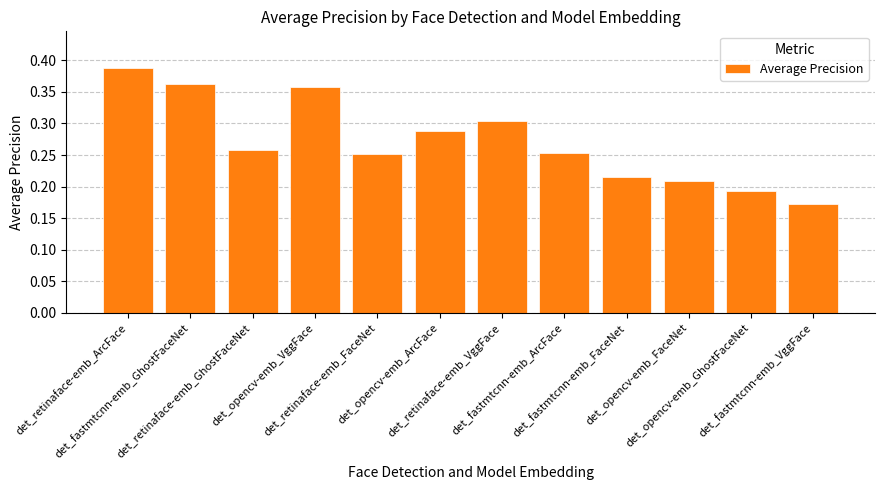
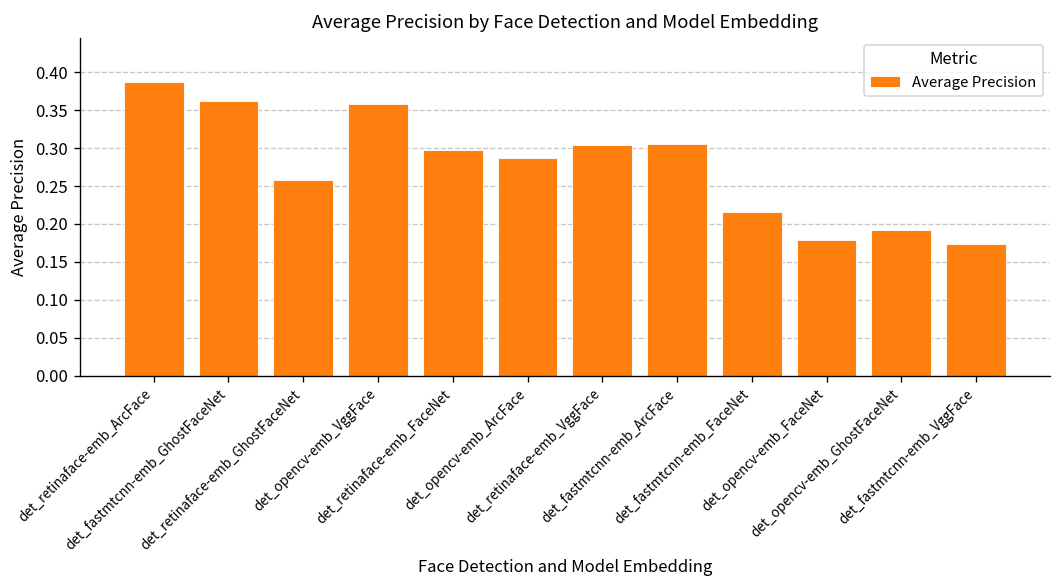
det_retinaface-emb_FaceNet: 0.25 -> 0.30
det_fastmtcnn-emb_ArcFace: 0.25 -> 0.31
det_opencv-emb_FaceNet: 0.21 -> 0.18
